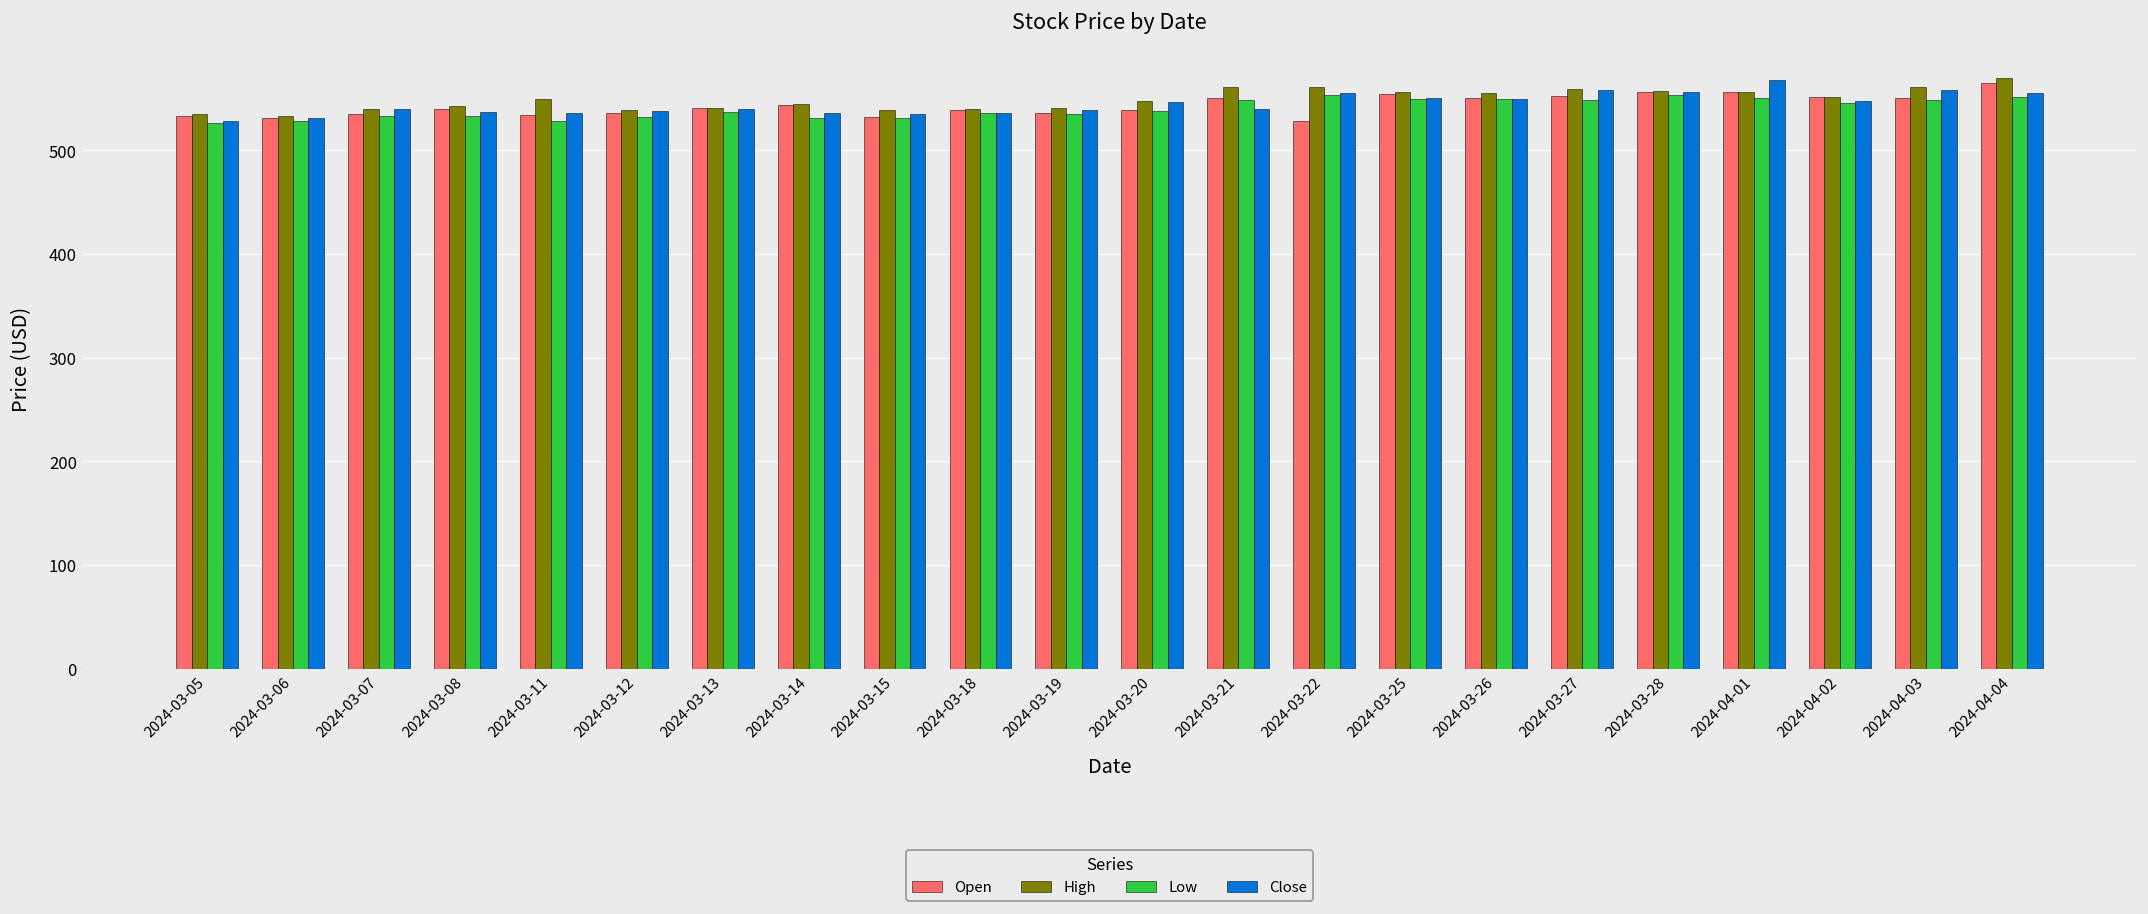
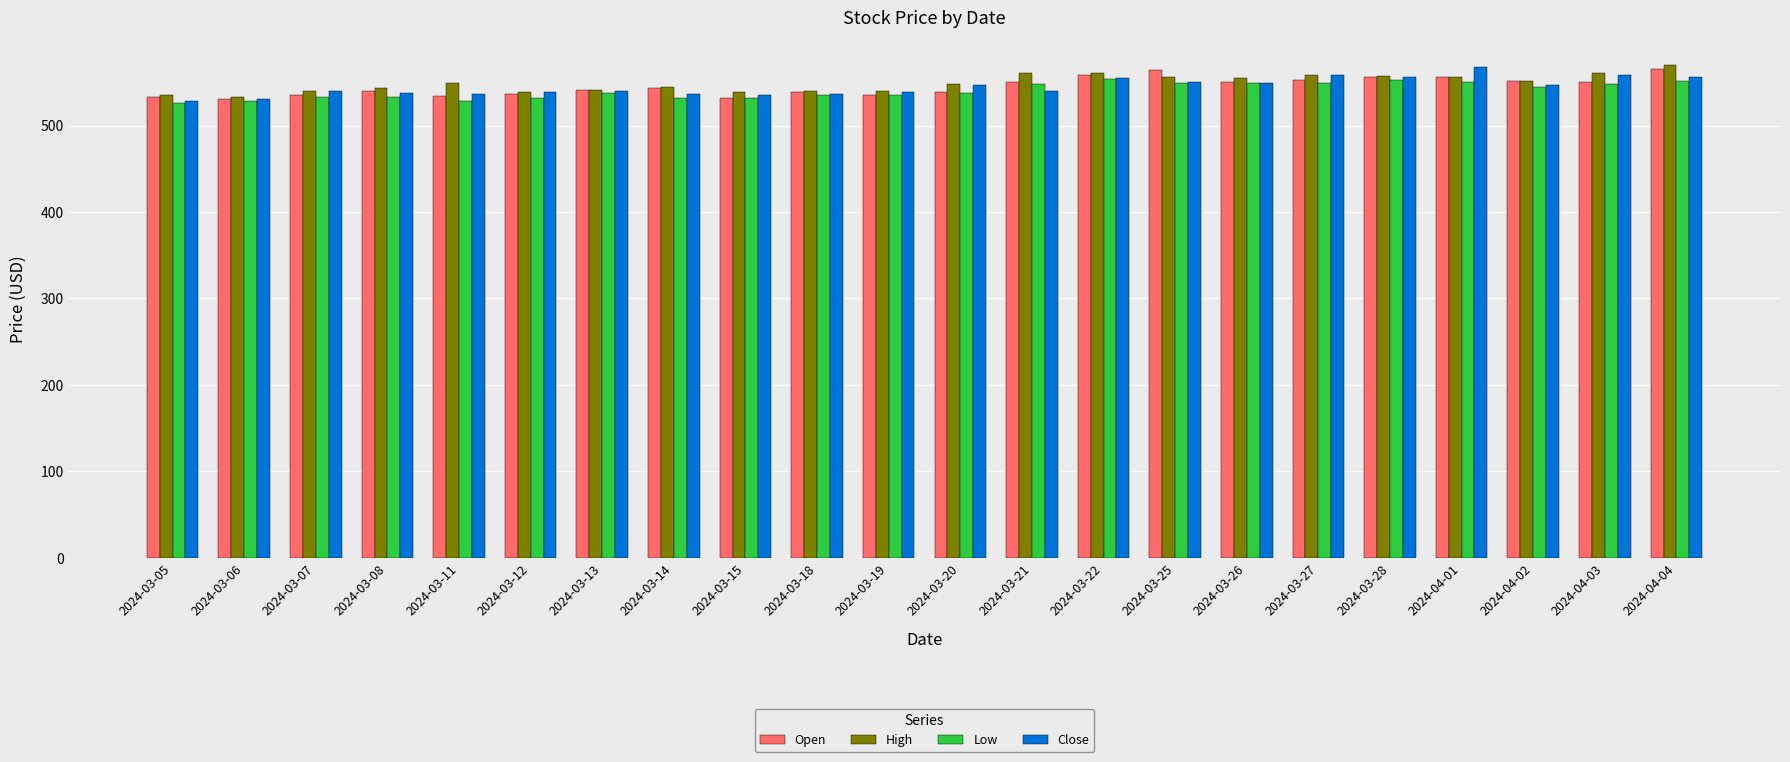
Open, 2024-03-22: 530 -> 560
Open, 2024-03-25: 550 -> 560
